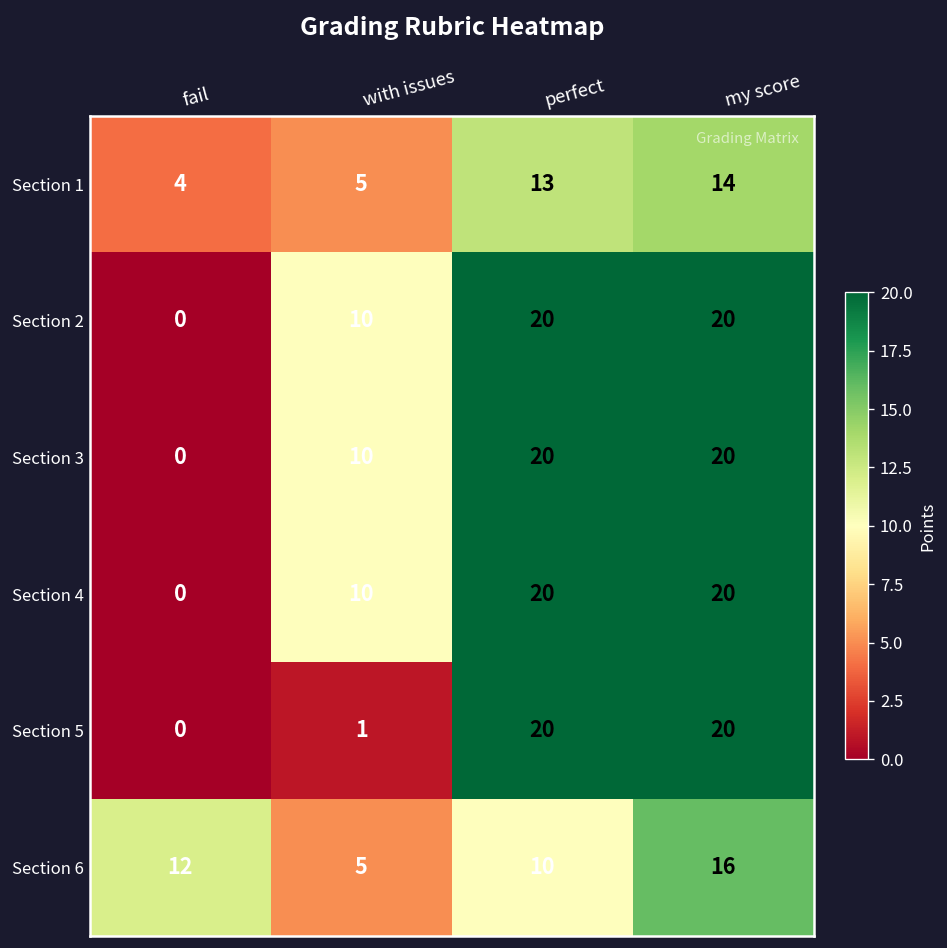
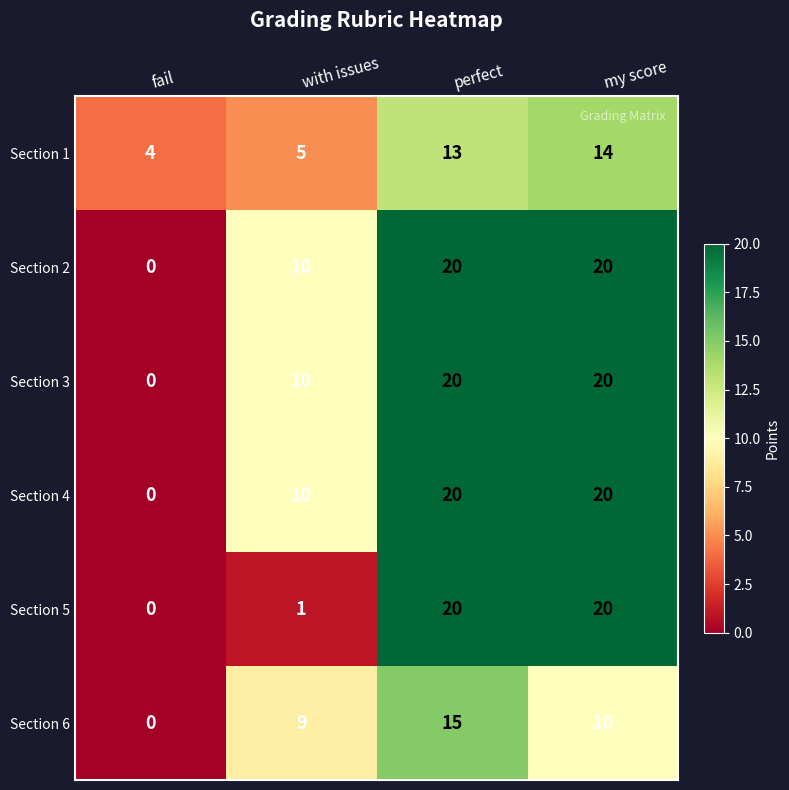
Section 6, fail: 12 -> 0
Section 6, with issues: 5 -> 9
Section 6, perfect: 10 -> 15
Section 6, my score: 16 -> 10
